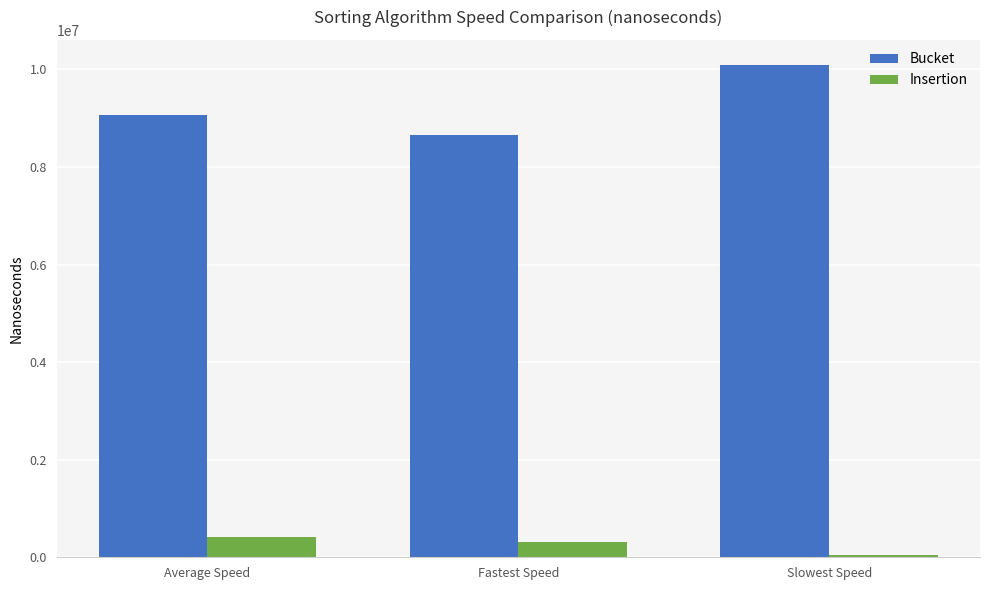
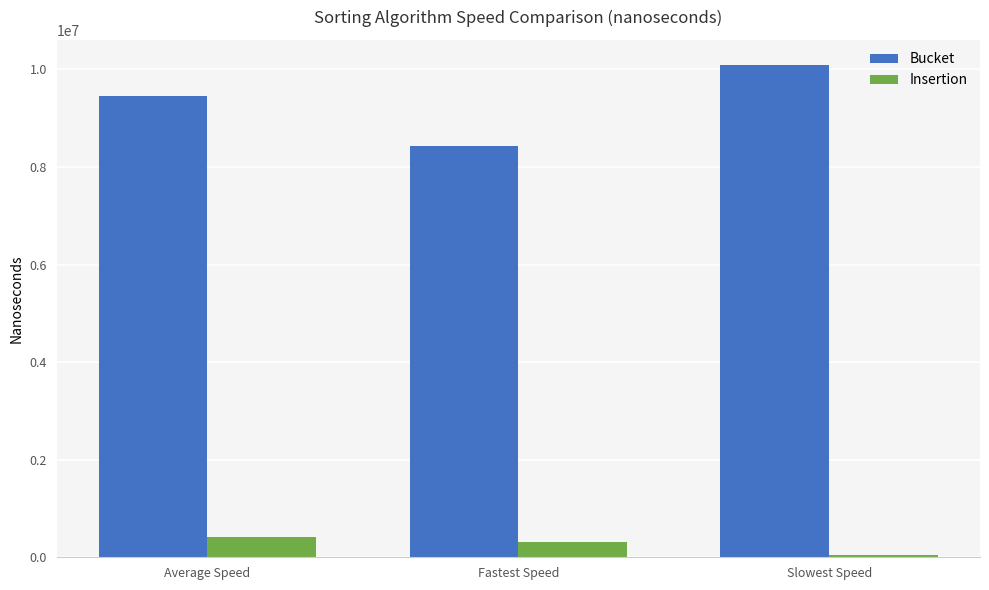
Bucket, Average Speed: 9100000 -> 9500000
Bucket, Fastest Speed: 8700000 -> 8400000
